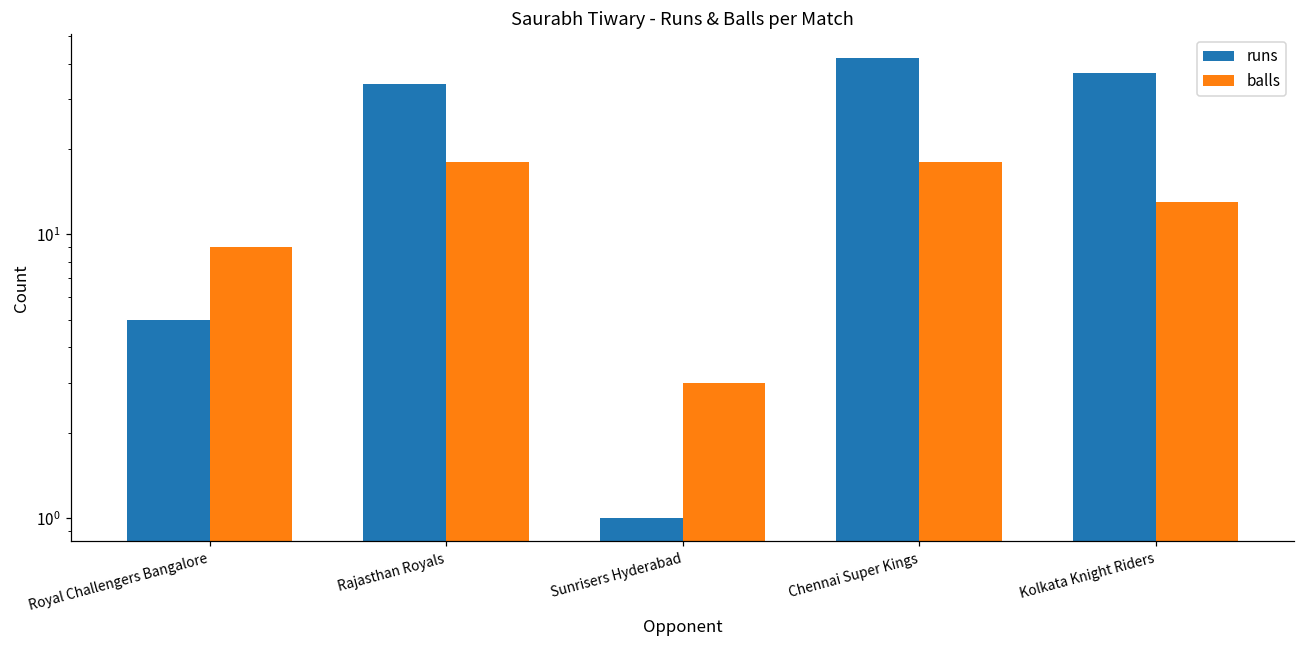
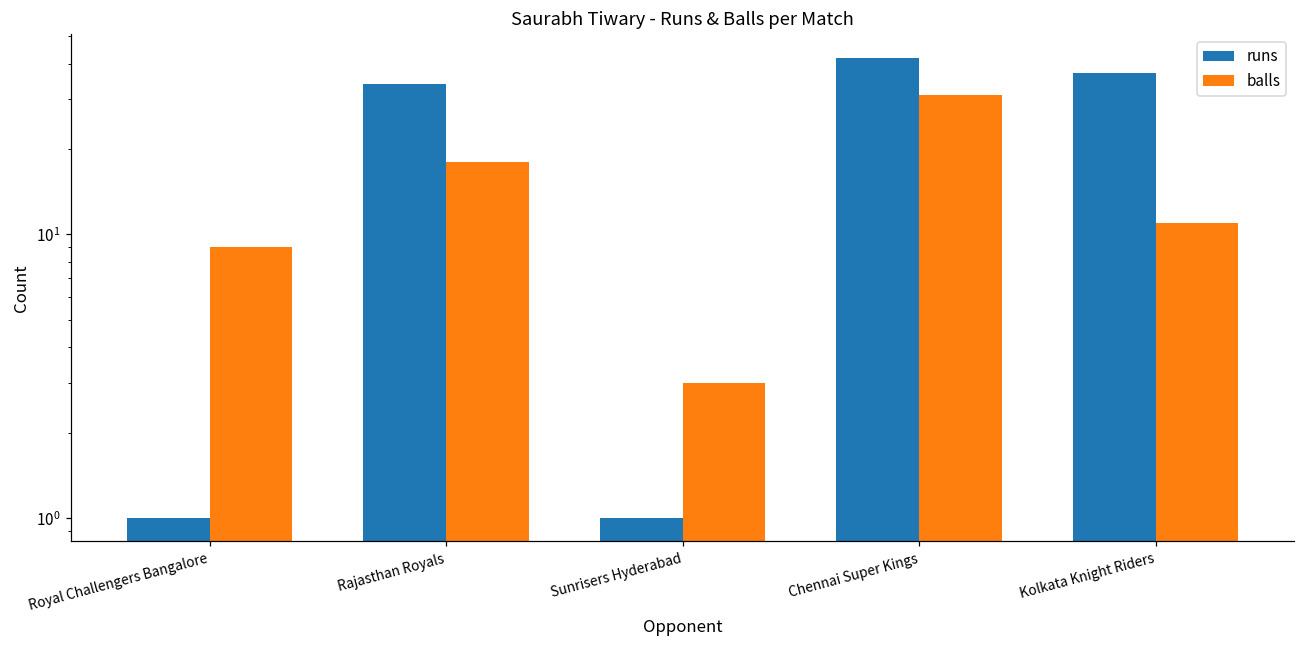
runs, Royal Challengers Bangalore: 5 -> 1
balls, Chennai Super Kings: 18 -> 31
balls, Kolkata Knight Riders: 13 -> 11
